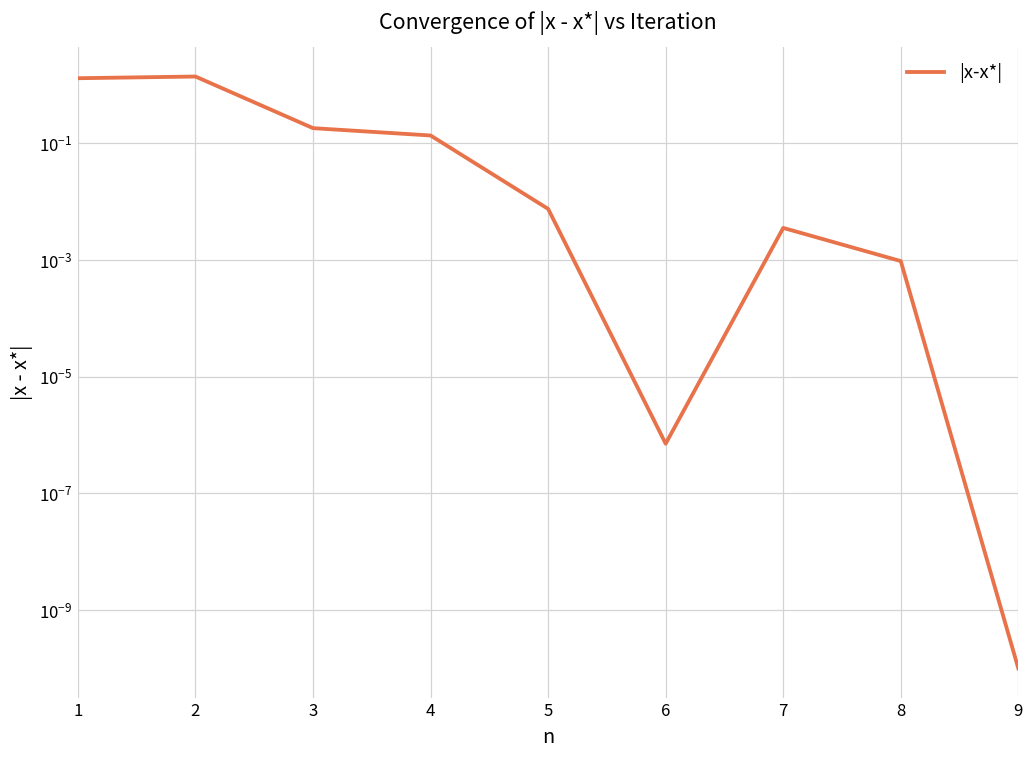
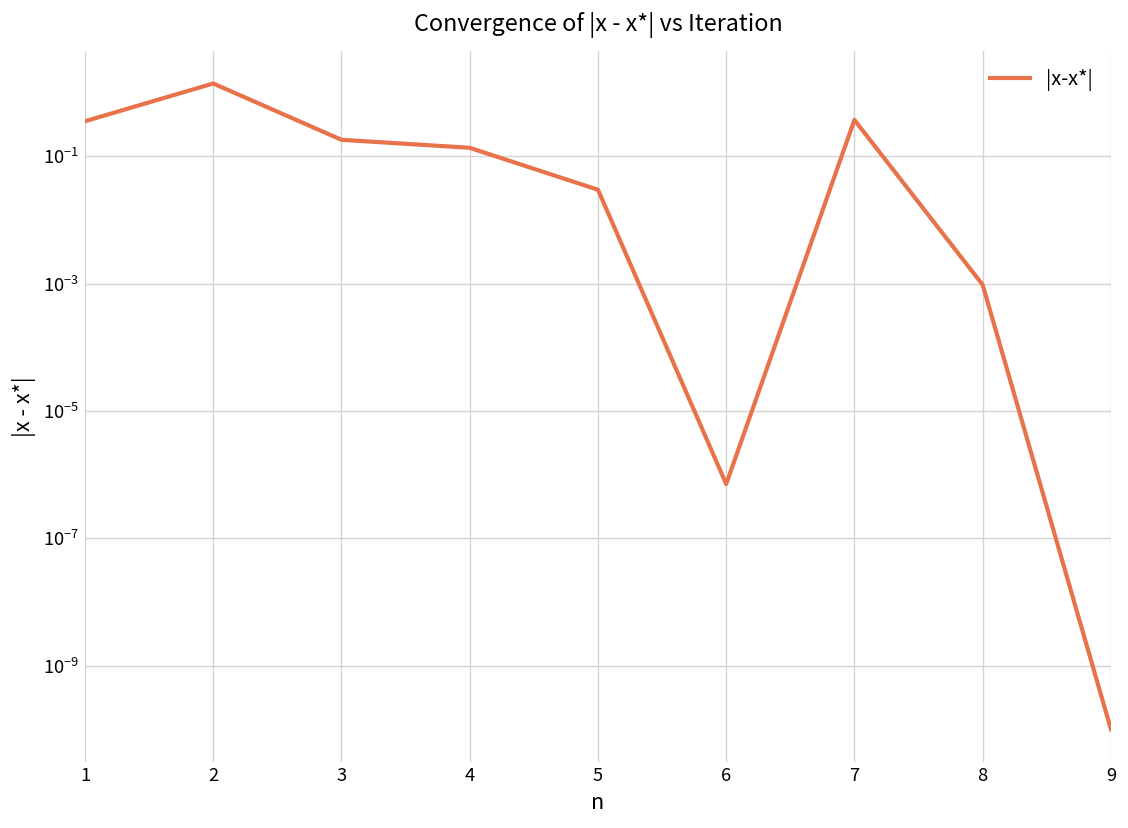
1: 1.3 -> 0.4
5: 0.008 -> 0.03
7: 0.004 -> 0.4
